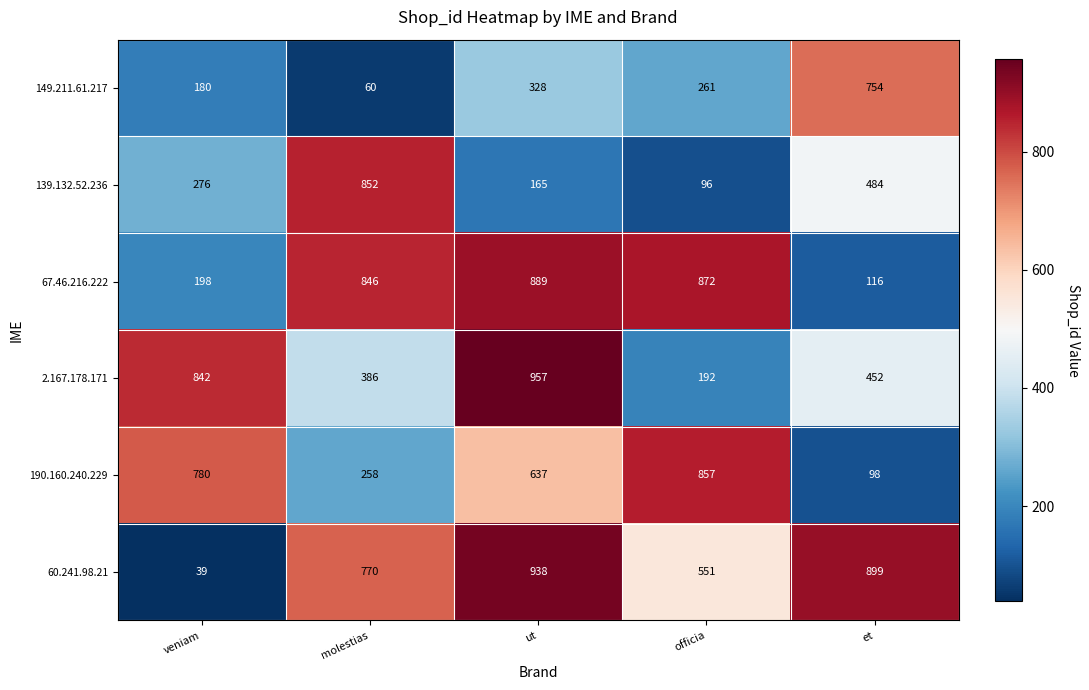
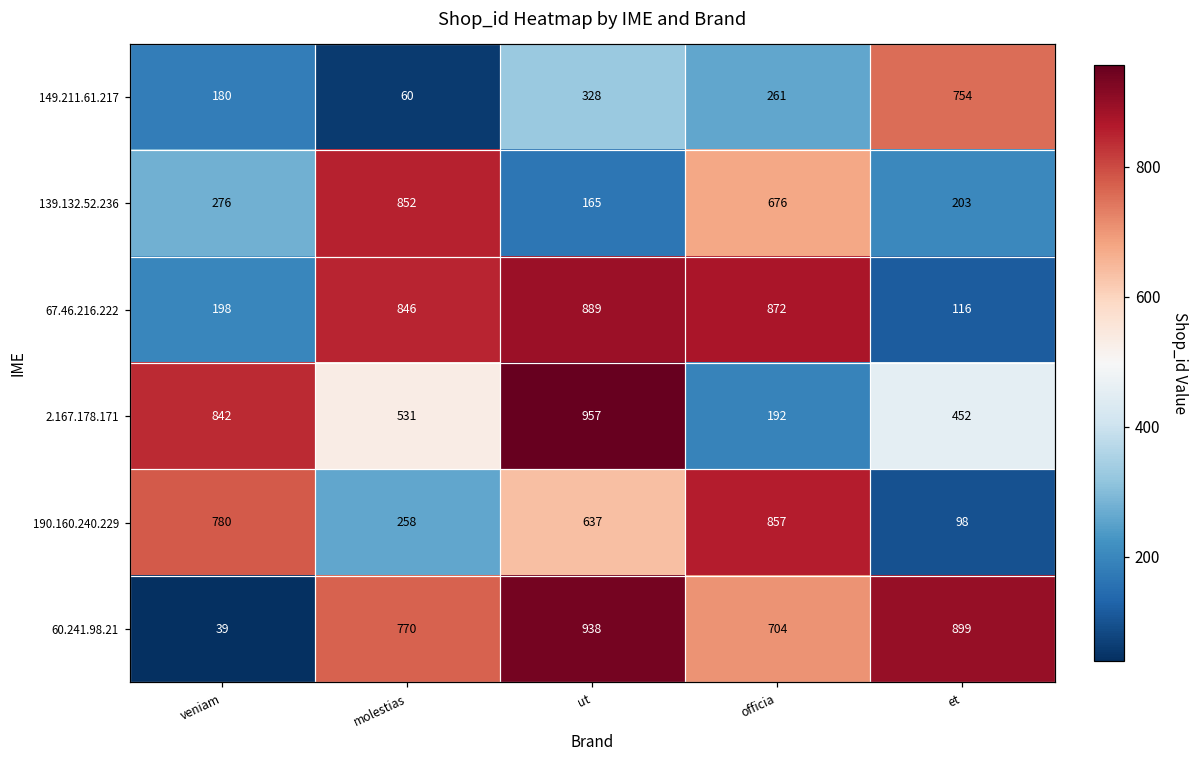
139.132.52.236, officia: 96 -> 676
139.132.52.236, et: 484 -> 203
2.167.178.171, molestias: 386 -> 531
60.241.98.21, officia: 551 -> 704
